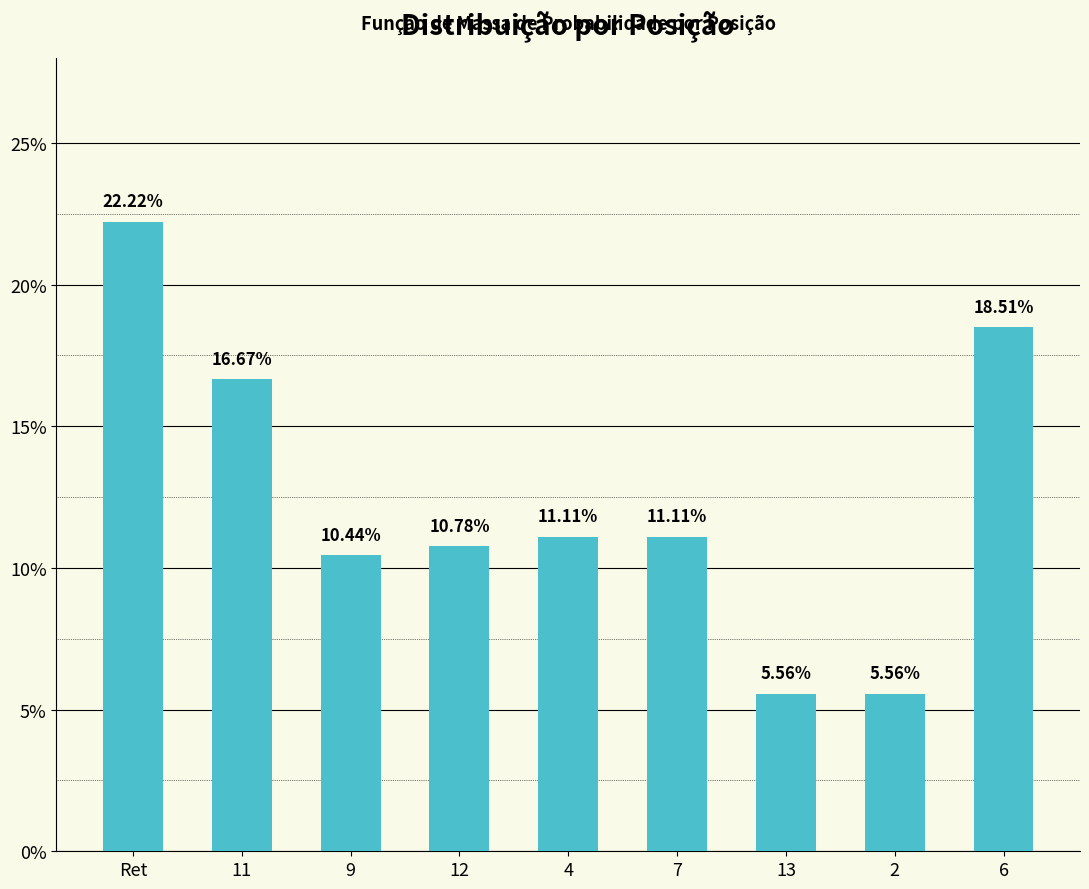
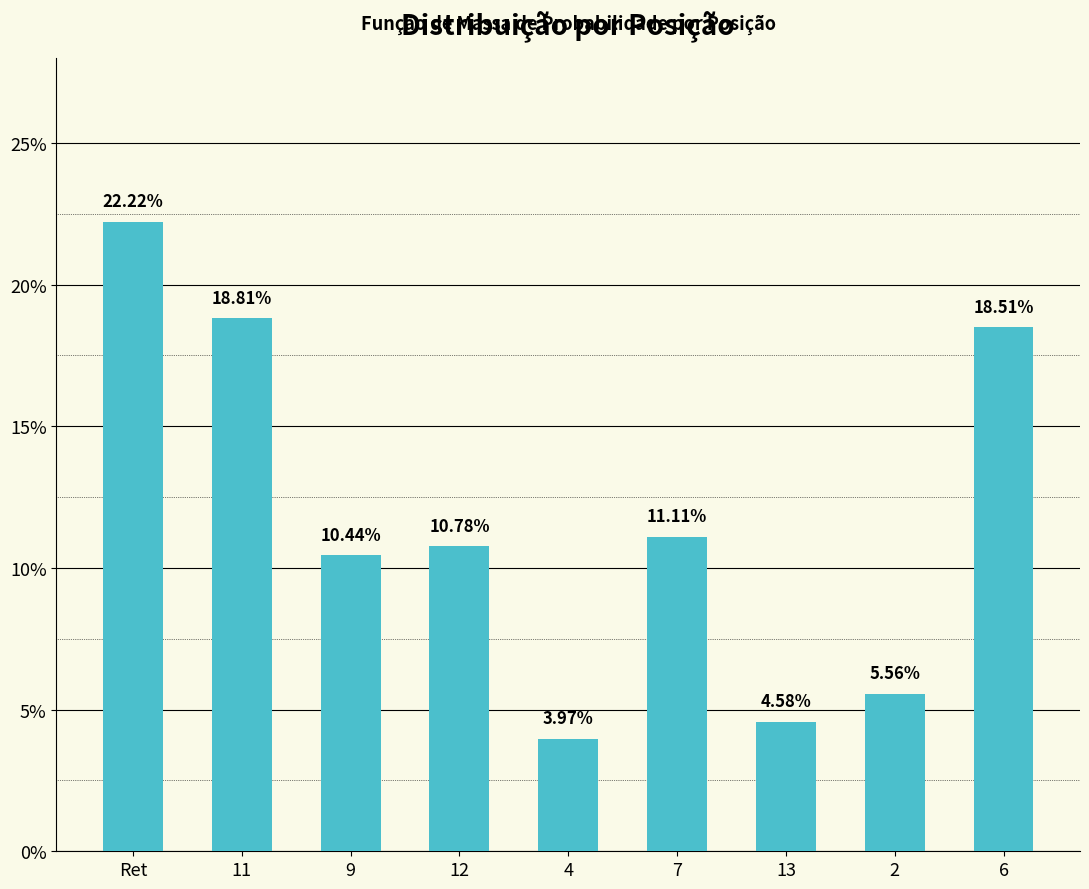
11: 16.67% -> 18.81%
4: 11.11% -> 3.97%
13: 5.56% -> 4.58%
